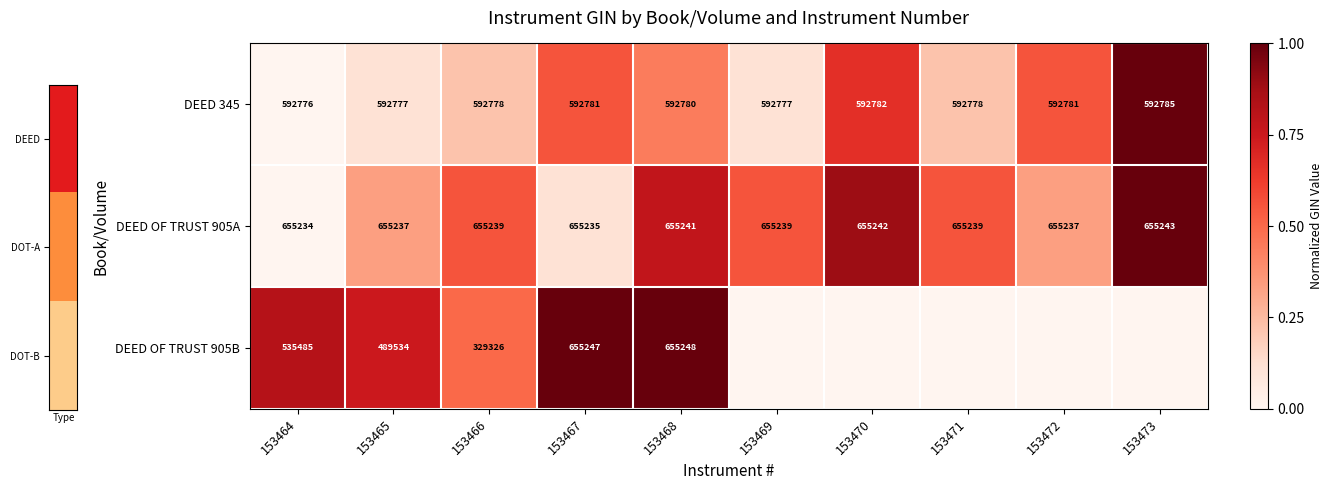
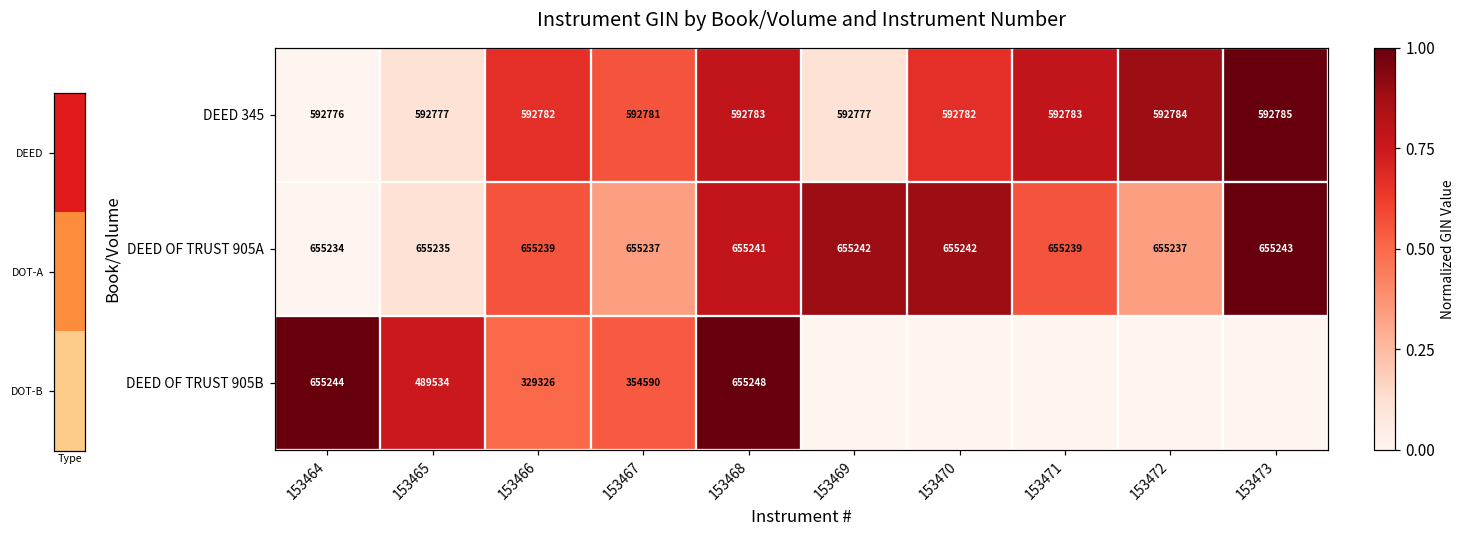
Instrument GIN by Book/Volume and Instrument Number, DEED 345, 153466: 592778 -> 592782
Instrument GIN by Book/Volume and Instrument Number, DEED 345, 153468: 592780 -> 592783
Instrument GIN by Book/Volume and Instrument Number, DEED 345, 153471: 592778 -> 592783
Instrument GIN by Book/Volume and Instrument Number, DEED 345, 153472: 592781 -> 592784
Instrument GIN by Book/Volume and Instrument Number, DEED OF TRUST 905A, 153465: 655237 -> 655235
Instrument GIN by Book/Volume and Instrument Number, DEED OF TRUST 905A, 153467: 655235 -> 655237
Instrument GIN by Book/Volume and Instrument Number, DEED OF TRUST 905A, 153469: 655239 -> 655242
Instrument GIN by Book/Volume and Instrument Number, DEED OF TRUST 905B, 153464: 535485 -> 655244
Instrument GIN by Book/Volume and Instrument Number, DEED OF TRUST 905B, 153467: 655247 -> 354590
